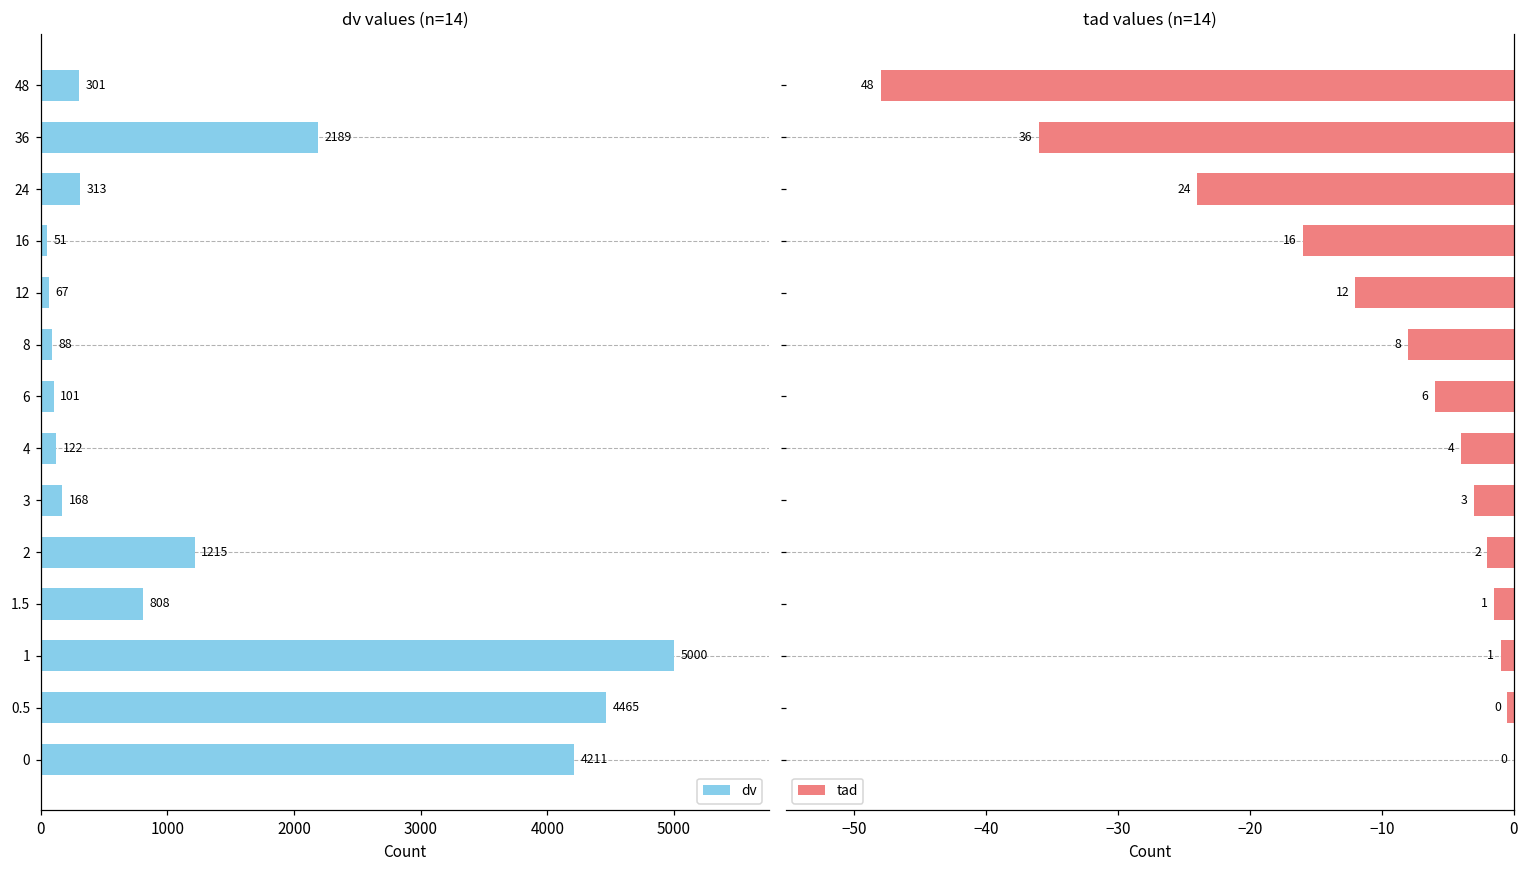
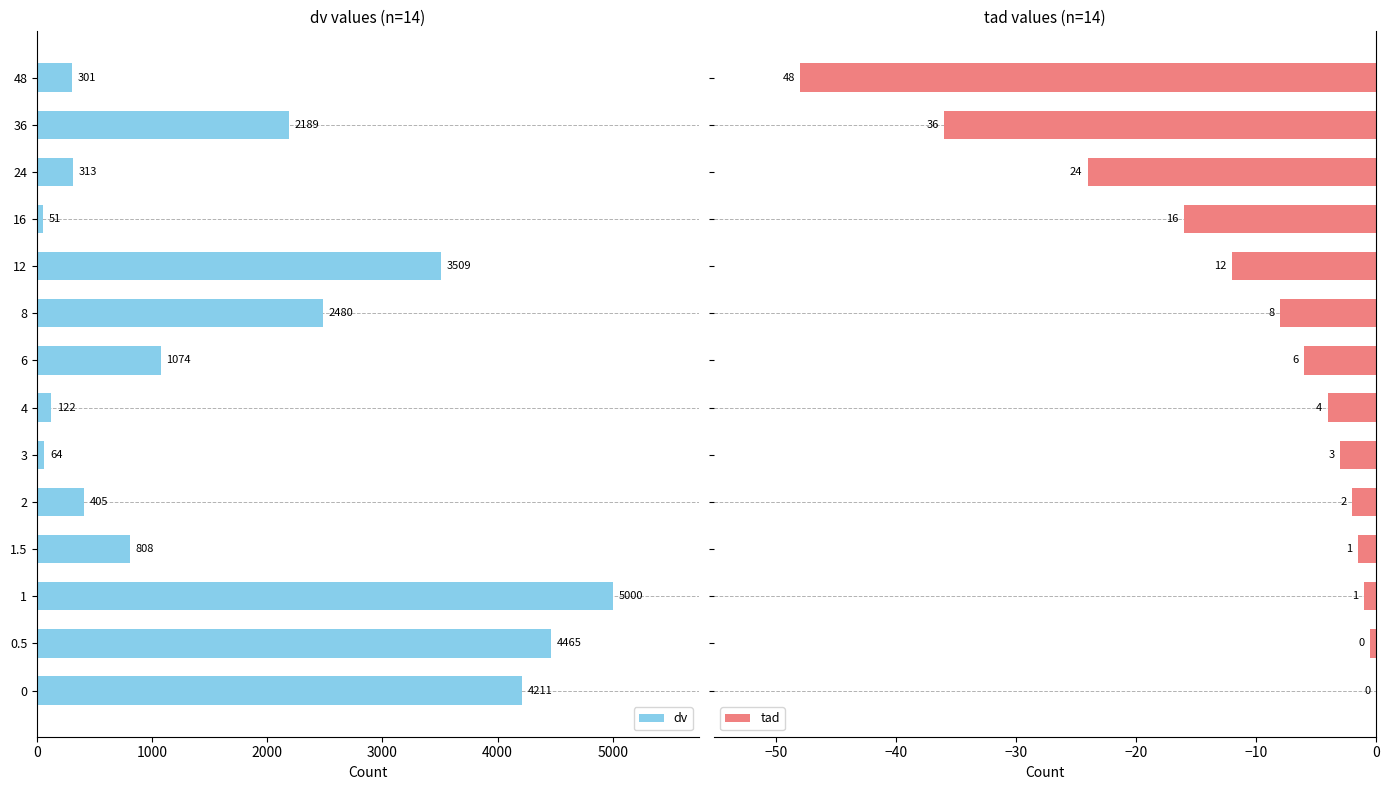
dv values (n=14), 12: 67 -> 3509
dv values (n=14), 8: 88 -> 2480
dv values (n=14), 6: 101 -> 1074
dv values (n=14), 3: 168 -> 64
dv values (n=14), 2: 1215 -> 405
